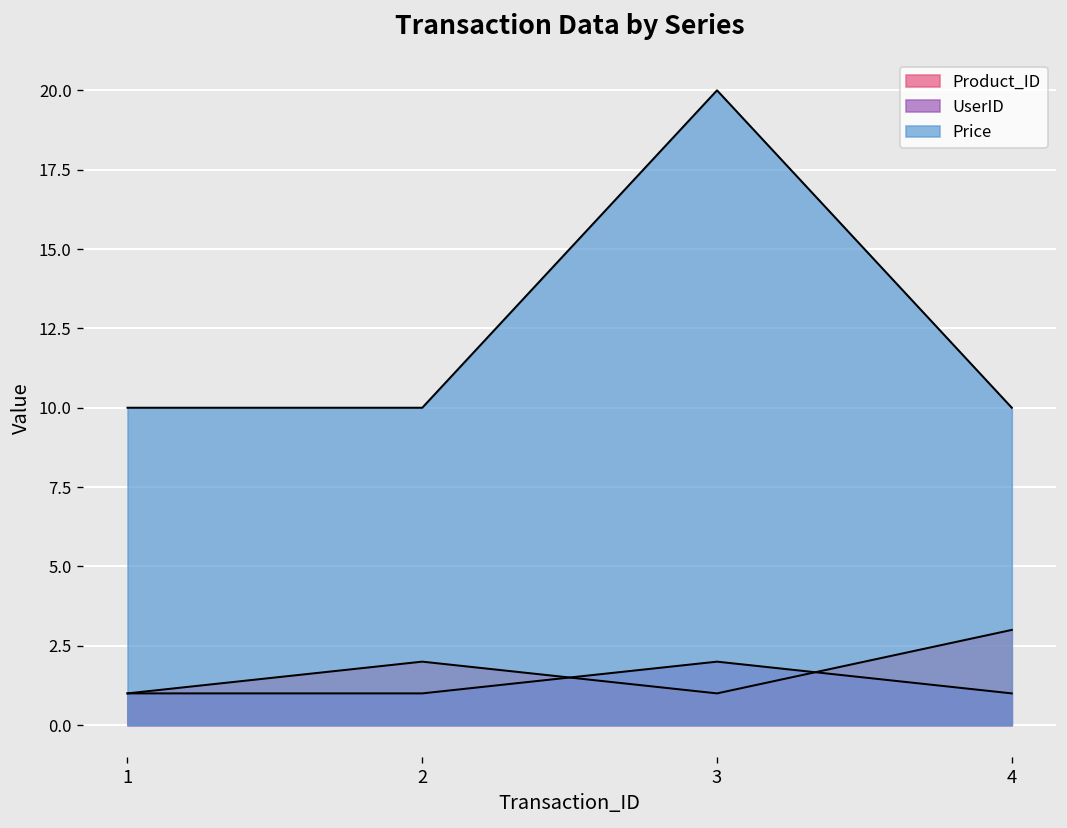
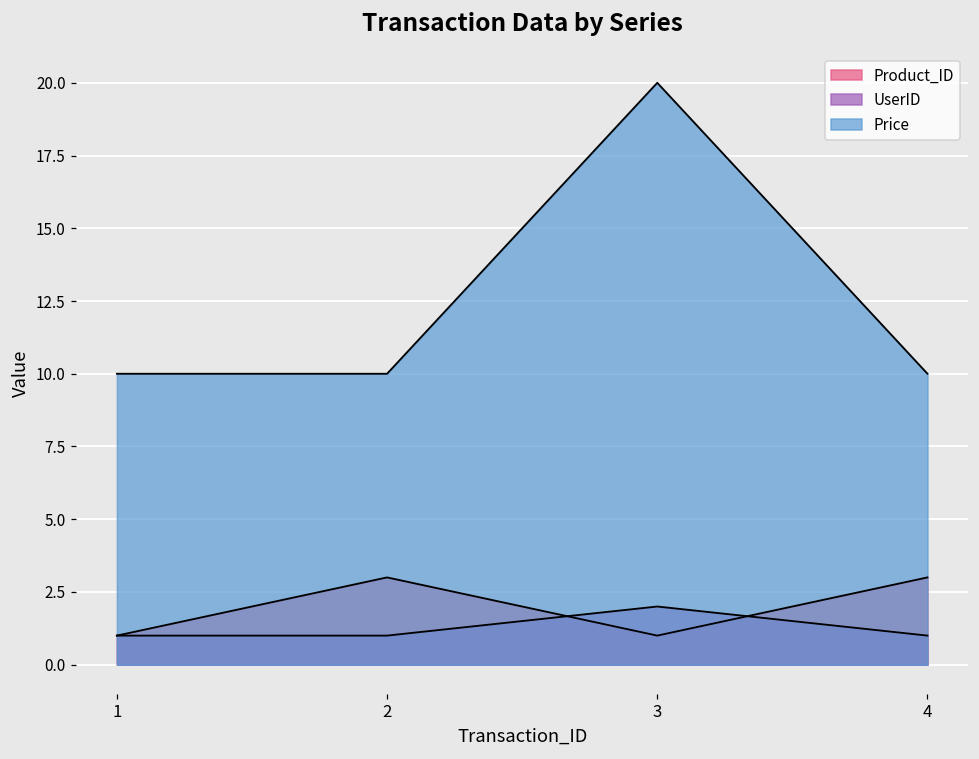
Product_ID, 2: 2 -> 3
